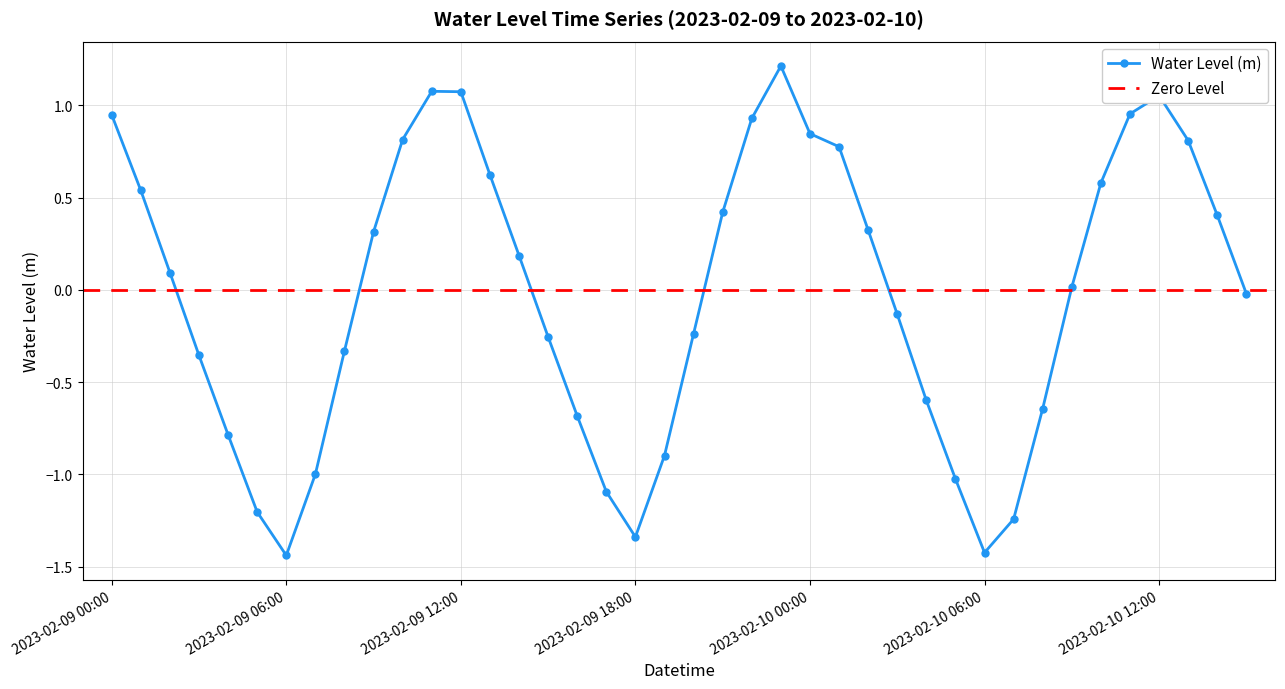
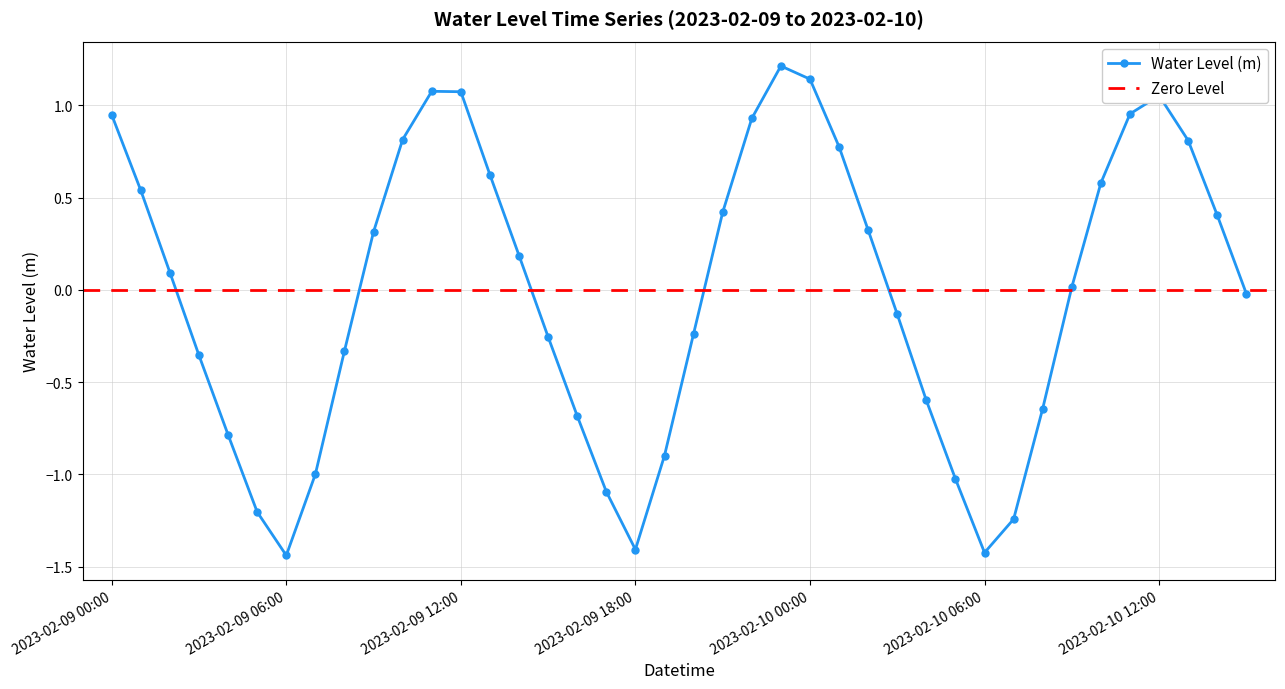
2023-02-09 18:00: -1.34 -> -1.41
2023-02-10 00:00: 0.85 -> 1.14
